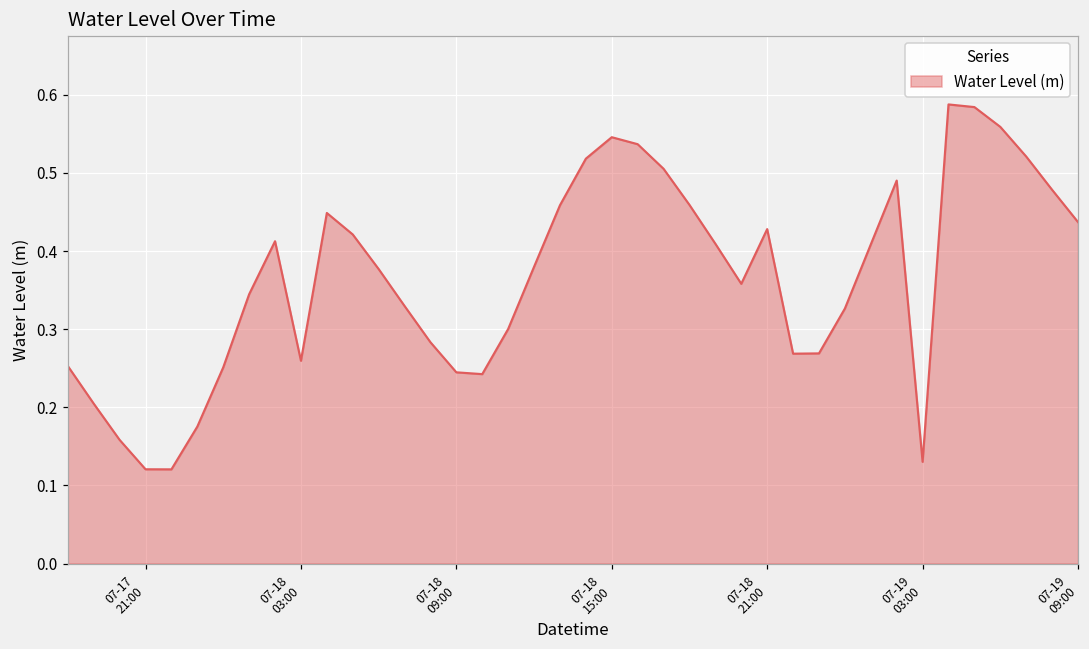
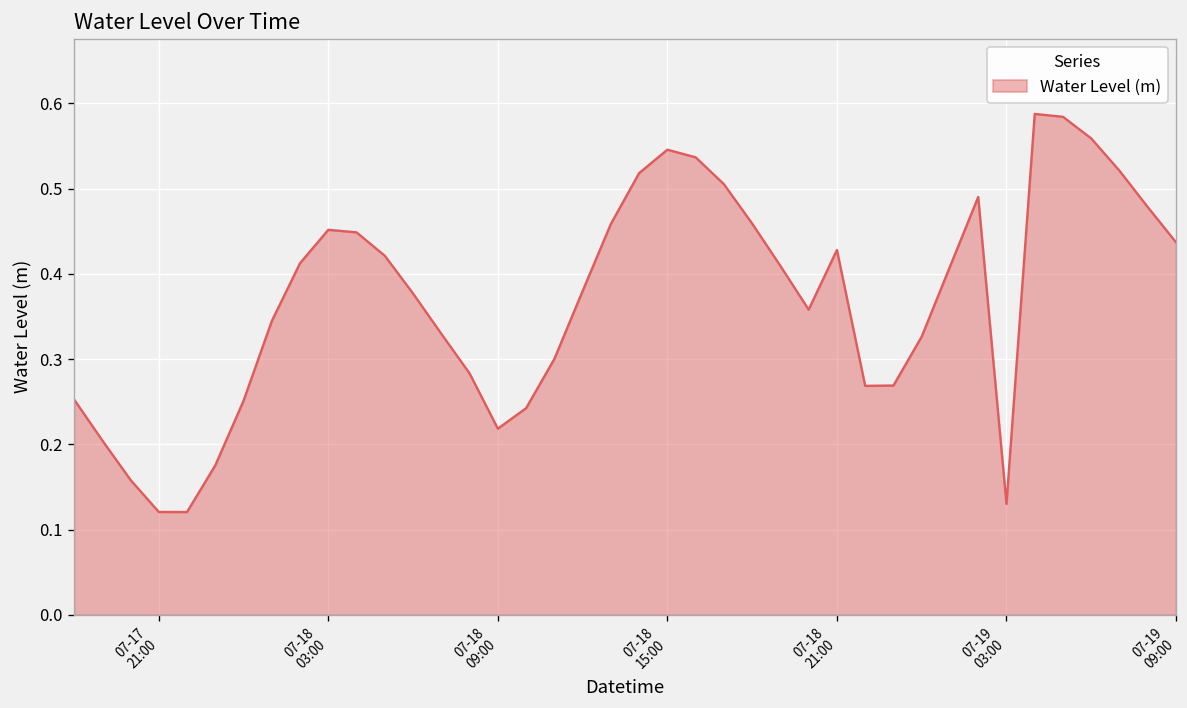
07-18 03:00: 0.26 -> 0.45
07-18 09:00: 0.24 -> 0.22
